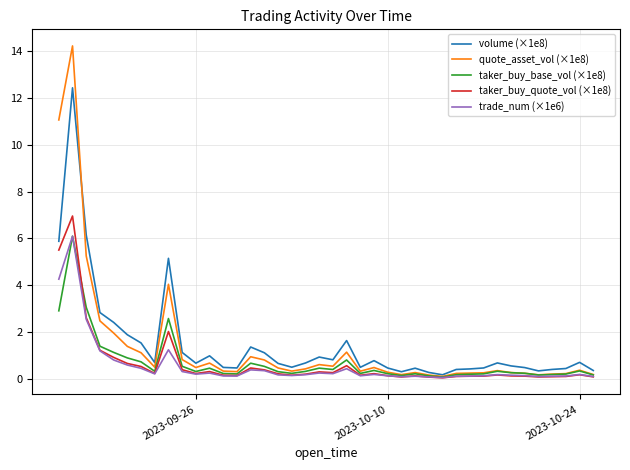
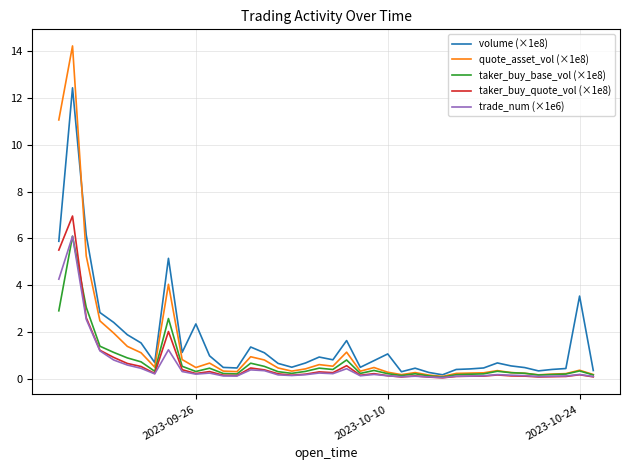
volume (×1e8), 2023-09-26: 0.7 -> 2.4
volume (×1e8), 2023-10-10: 0.5 -> 1.1
volume (×1e8), 2023-10-24: 0.7 -> 3.5
